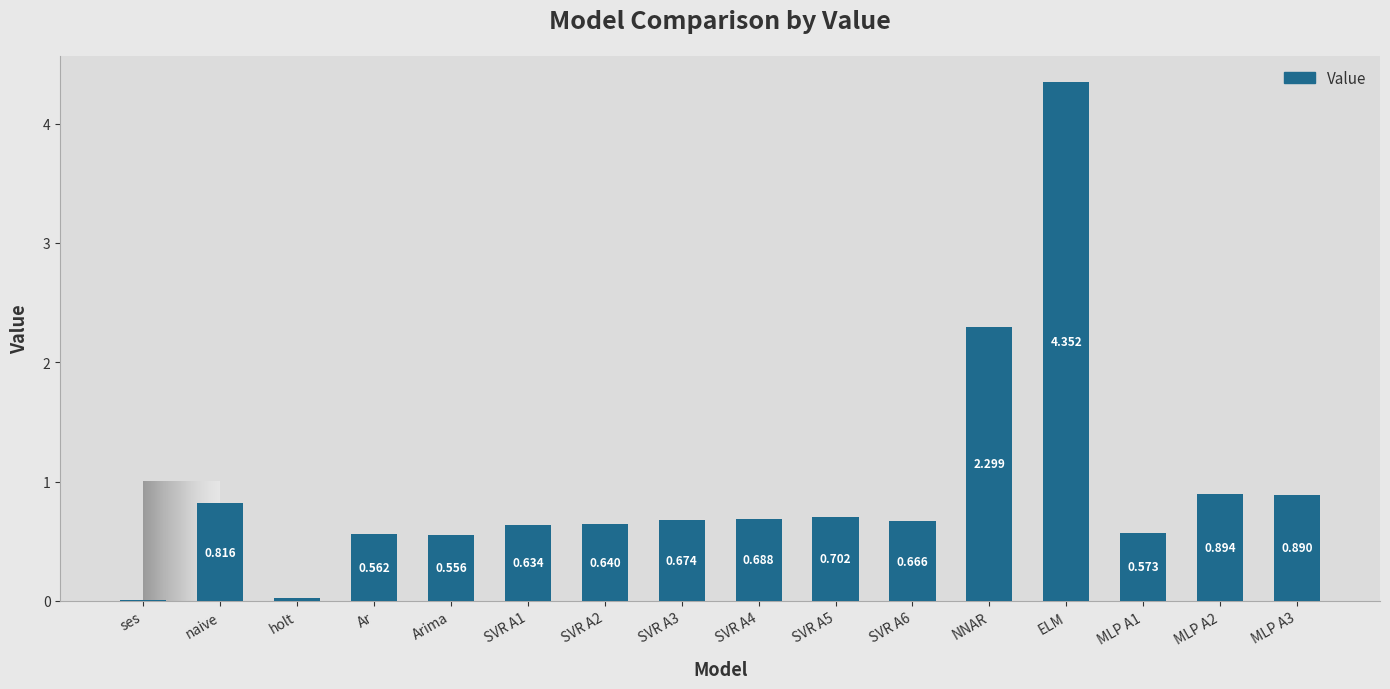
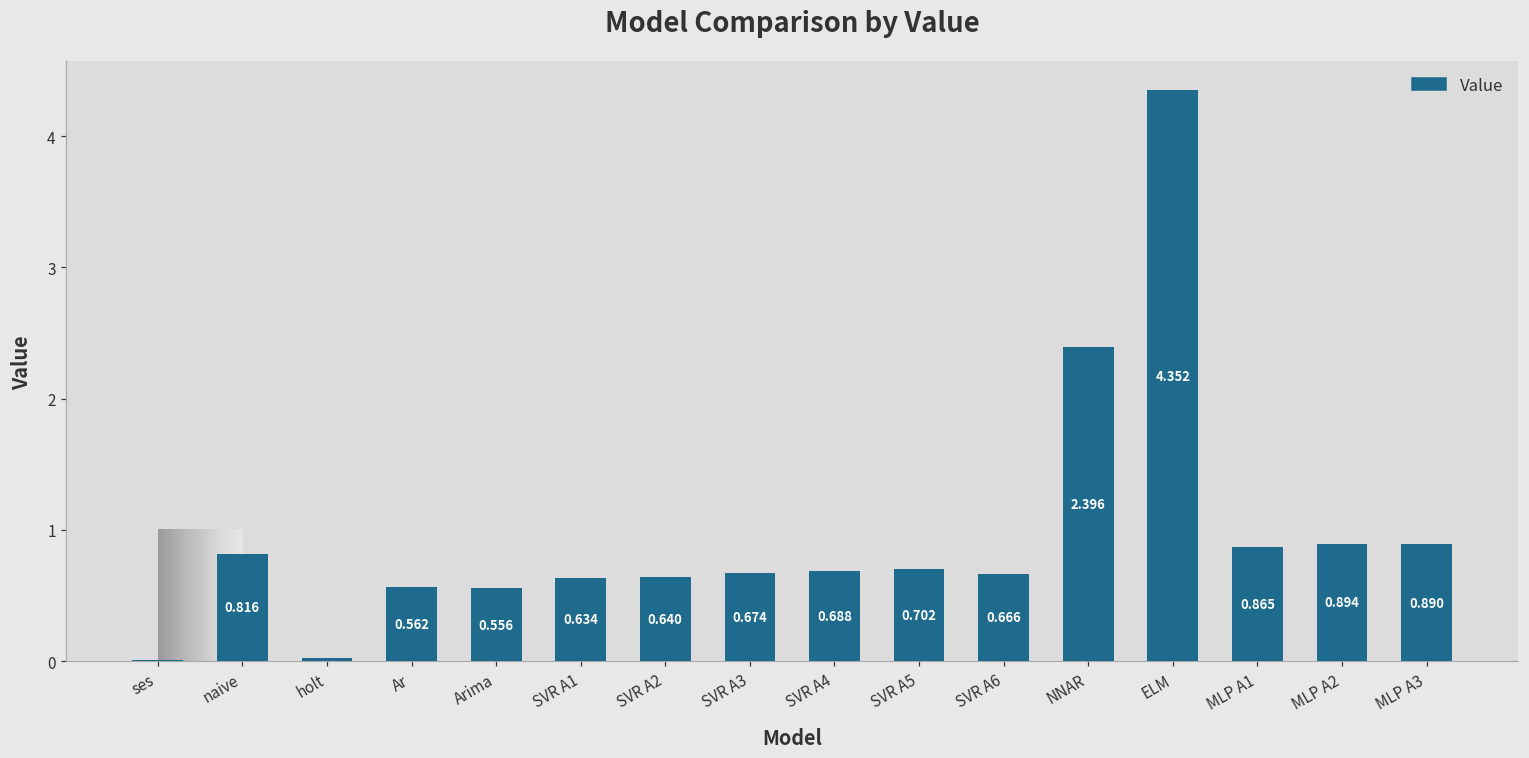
NNAR: 2.299 -> 2.396
MLP A1: 0.573 -> 0.865
